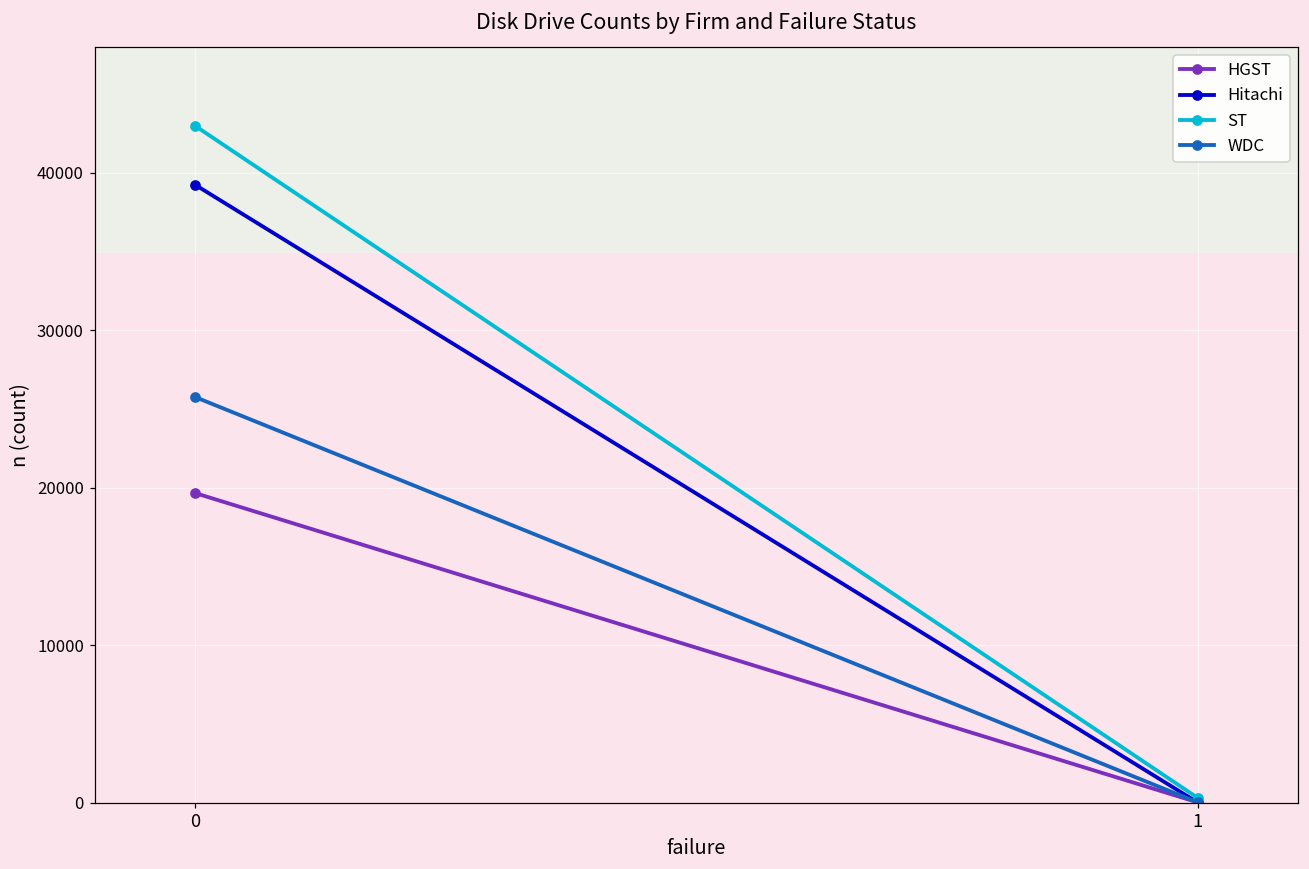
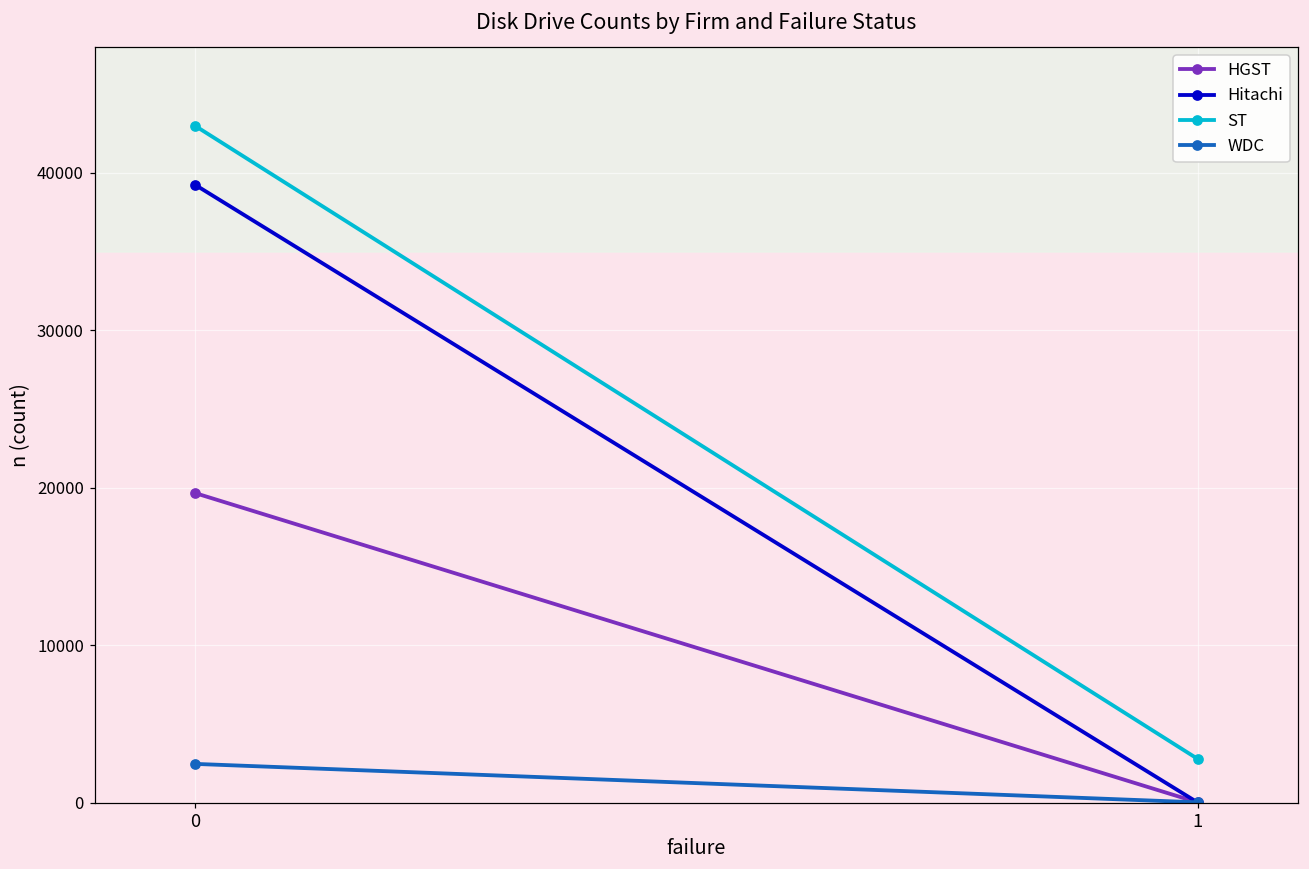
WDC, 0: 25800 -> 2500
ST, 1: 300 -> 2800
